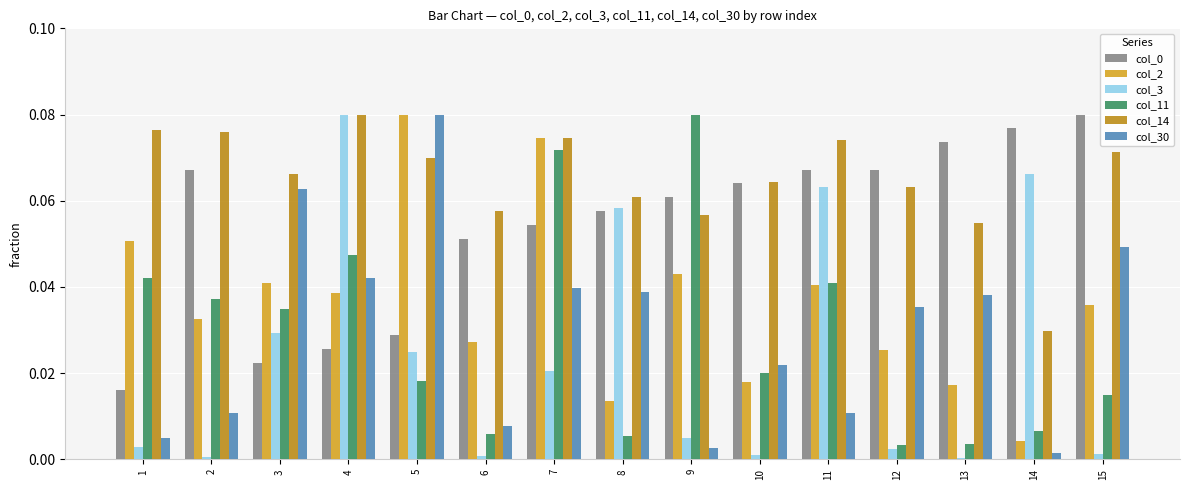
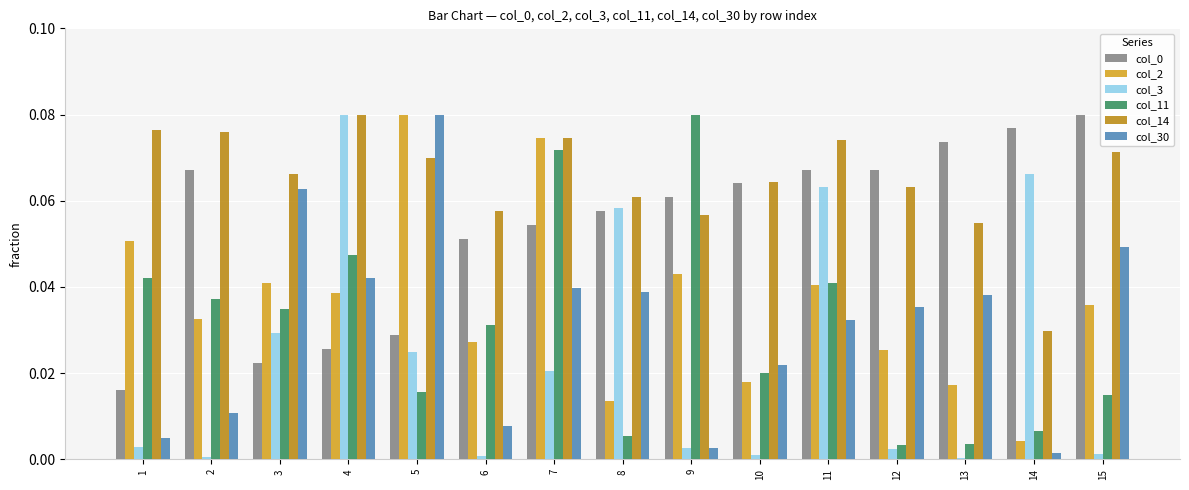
col_11, 5: 0.018 -> 0.016
col_11, 6: 0.006 -> 0.031
col_3, 9: 0.005 -> 0.003
col_30, 11: 0.011 -> 0.032
